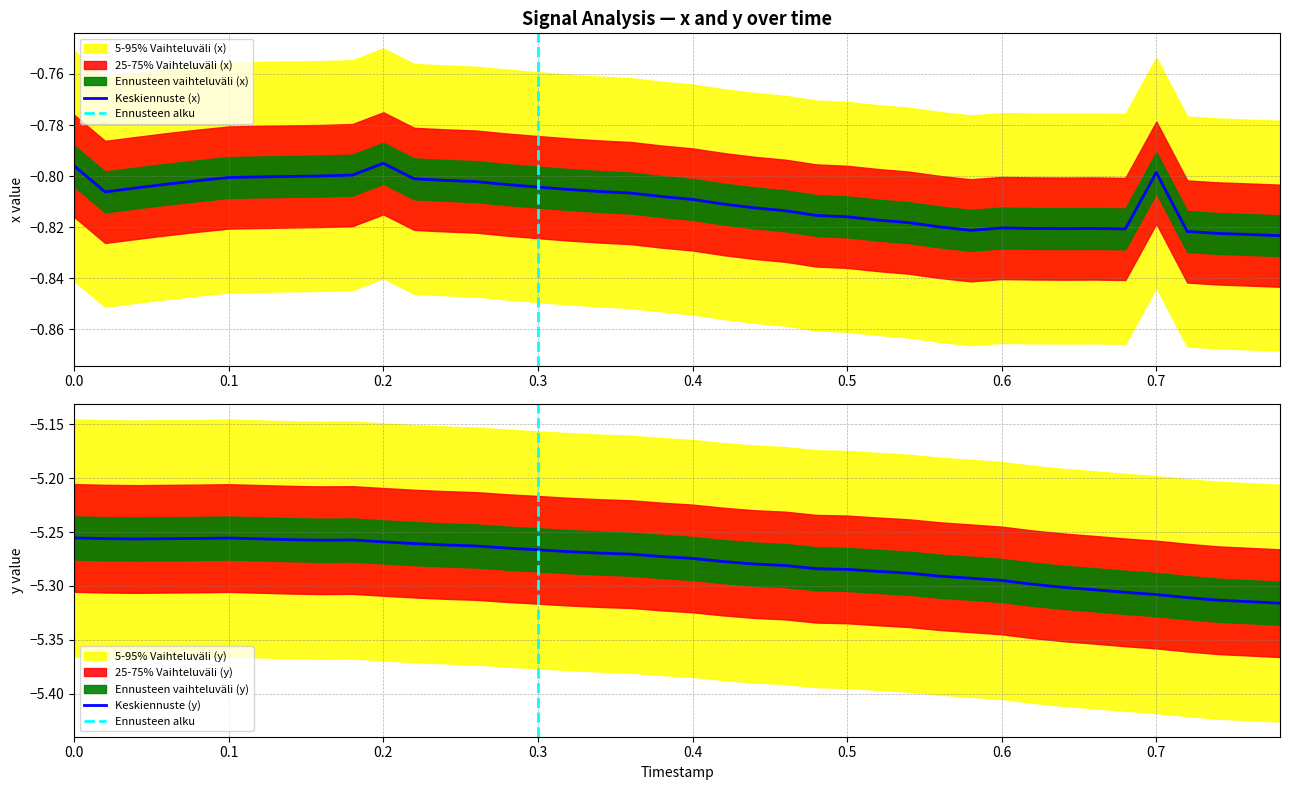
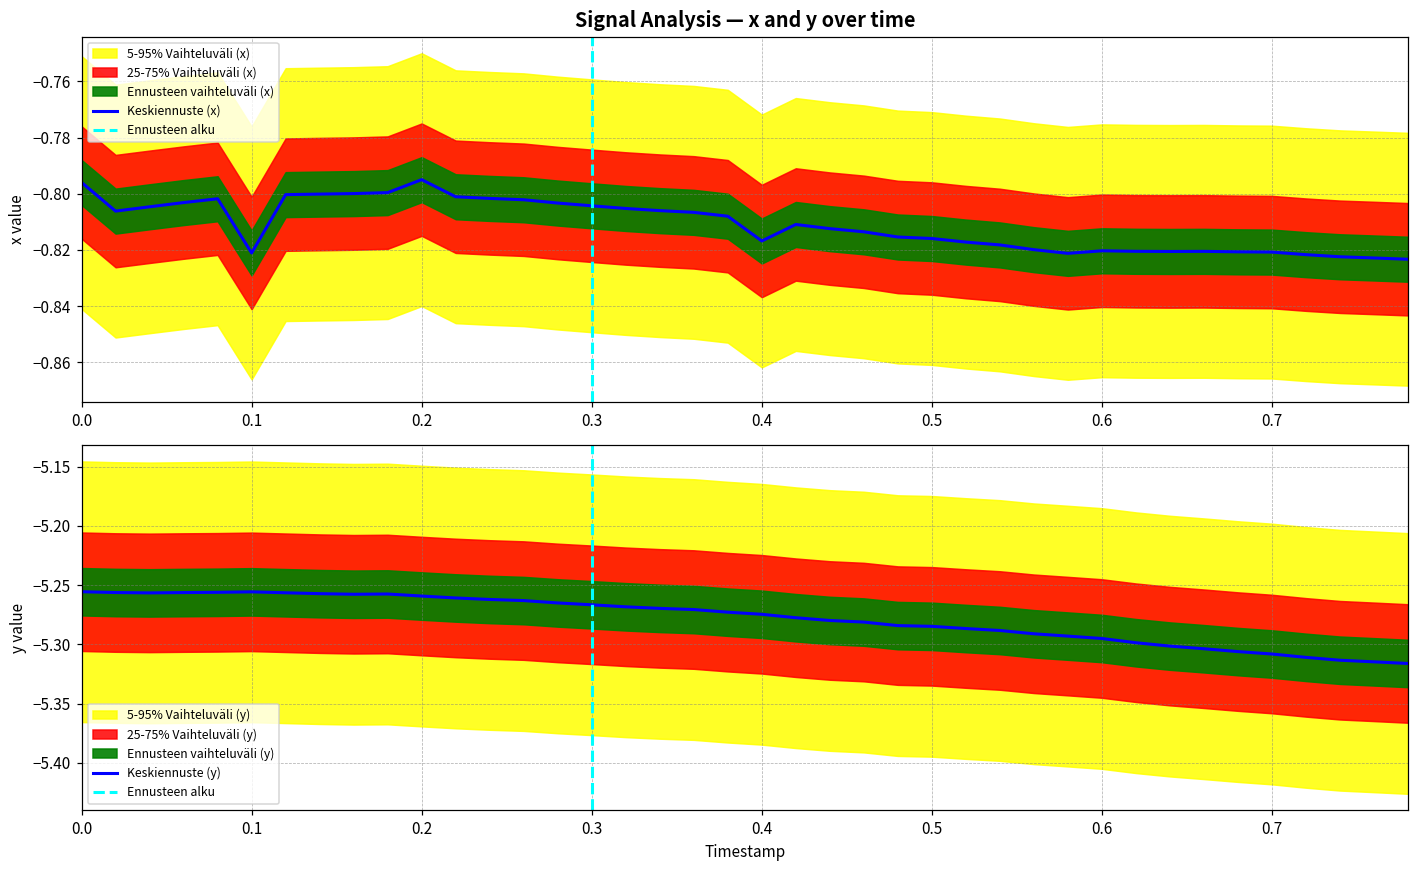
Signal Analysis — x and y over time, Keskiennuste (x), 0.1: -0.801 -> -0.821
Signal Analysis — x and y over time, Keskiennuste (x), 0.4: -0.809 -> -0.817
Signal Analysis — x and y over time, Keskiennuste (x), 0.7: -0.799 -> -0.821
